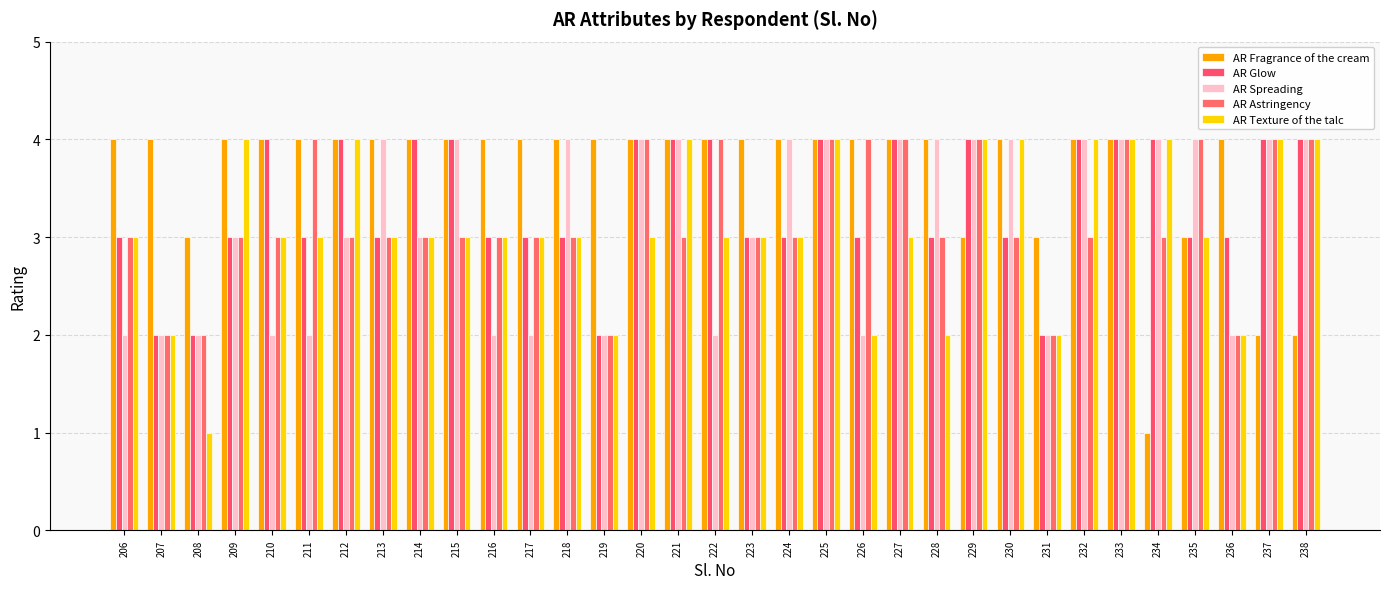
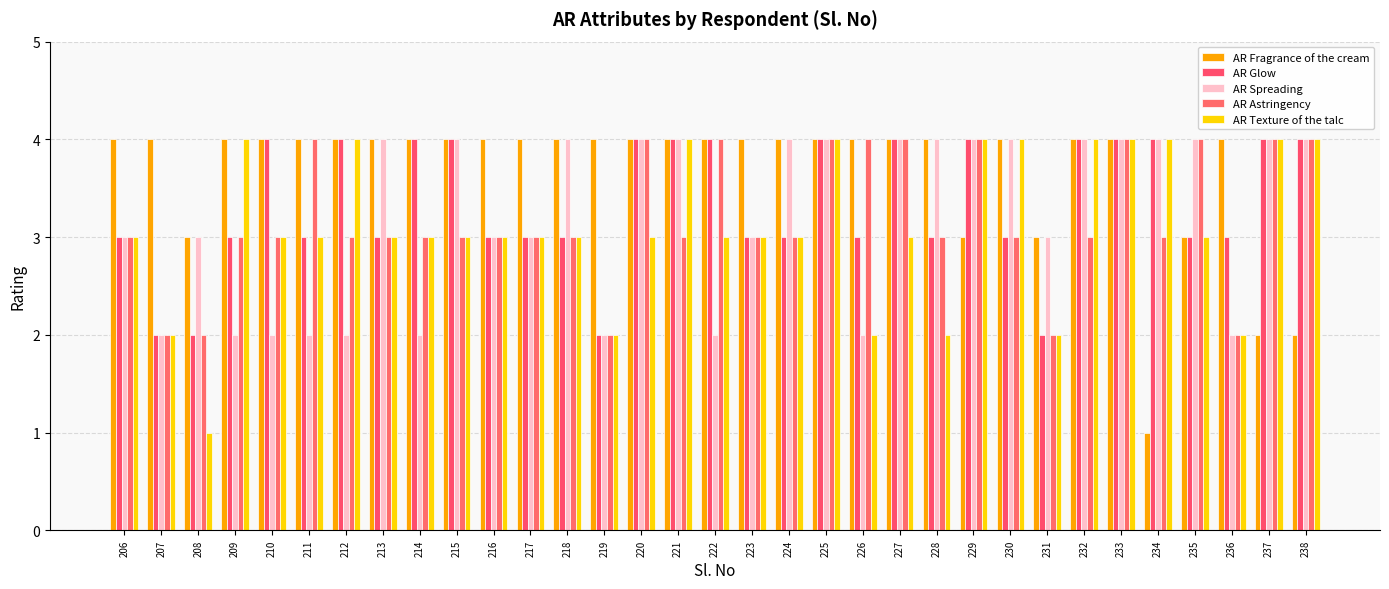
AR Spreading, 206: 2 -> 3
AR Spreading, 208: 2 -> 3
AR Spreading, 209: 3 -> 2
AR Spreading, 212: 3 -> 2
AR Spreading, 214: 3 -> 2
AR Spreading, 216: 2 -> 3
AR Spreading, 217: 2 -> 3
AR Spreading, 231: 2 -> 3
